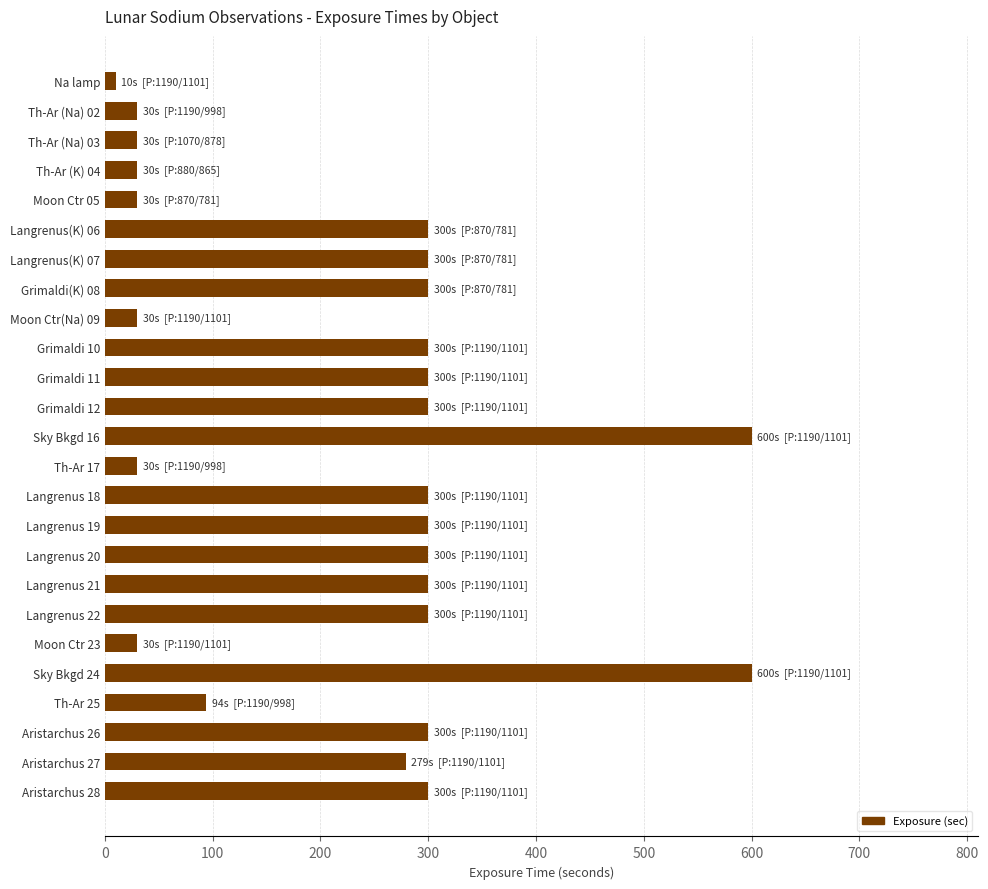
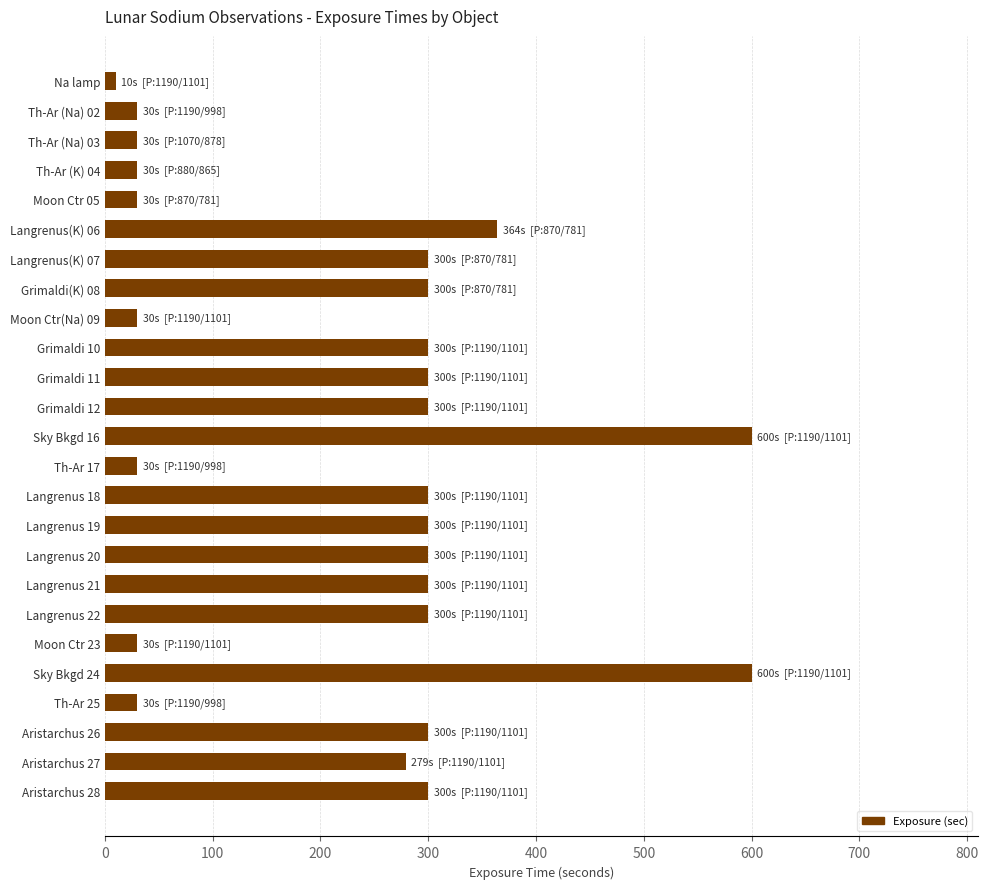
Langrenus(K) 06: 300s -> 364s
Th-Ar 25: 94s -> 30s
